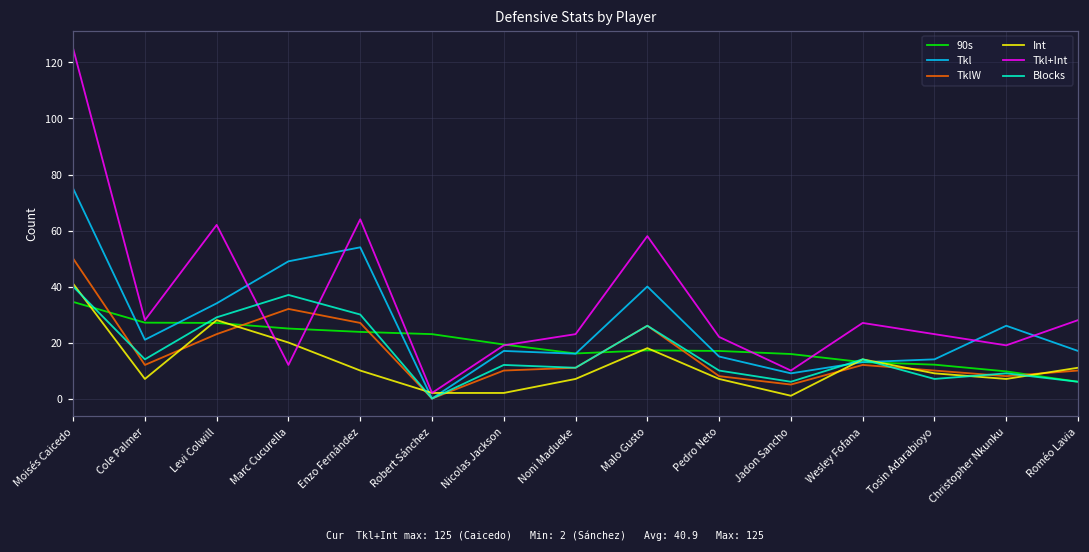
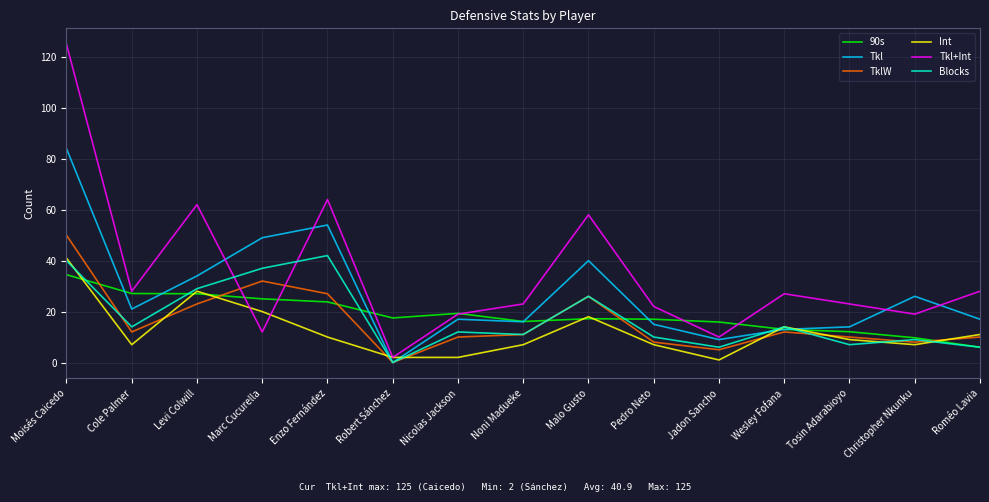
Tkl, Moisés Caicedo: 75 -> 84
Blocks, Enzo Fernández: 30 -> 42
90s, Robert Sánchez: 23 -> 18
